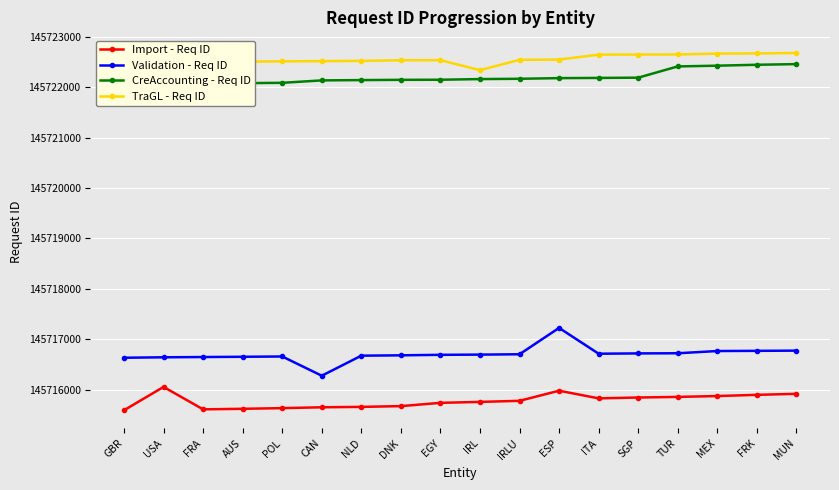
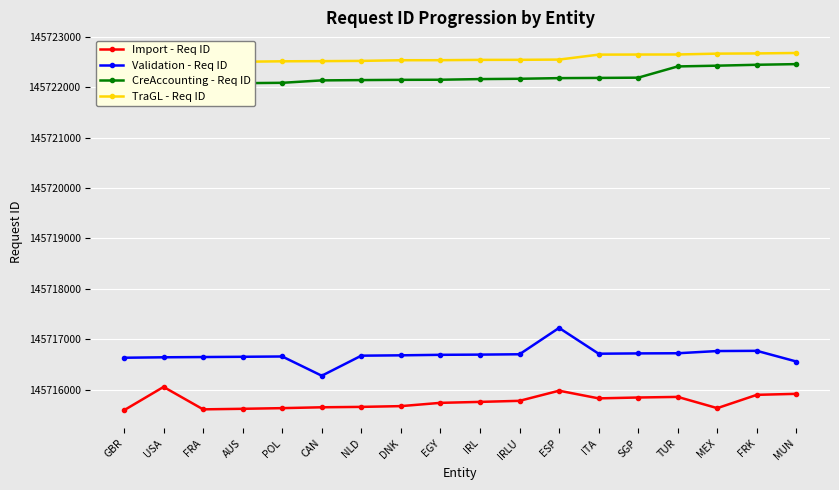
TraGL - Req ID, IRL: 145722300 -> 145722500
Import - Req ID, MEX: 145715900 -> 145715600
Validation - Req ID, MUN: 145716800 -> 145716600
